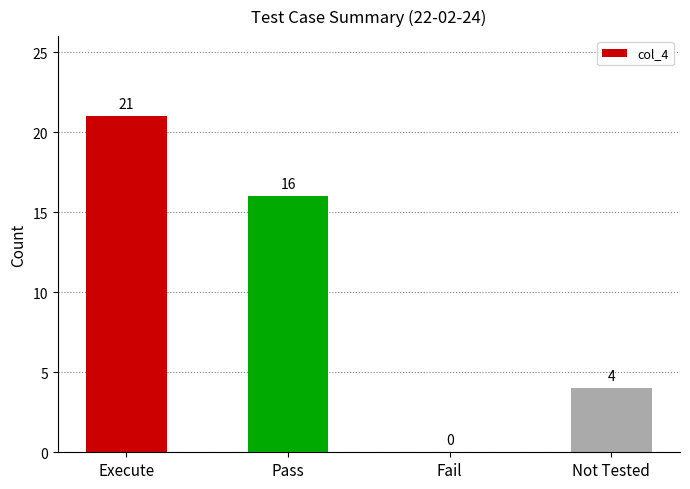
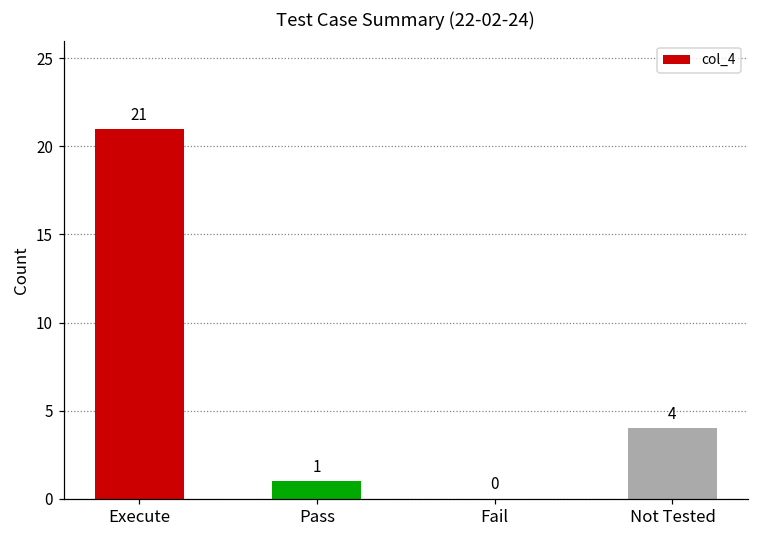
Pass: 16 -> 1
